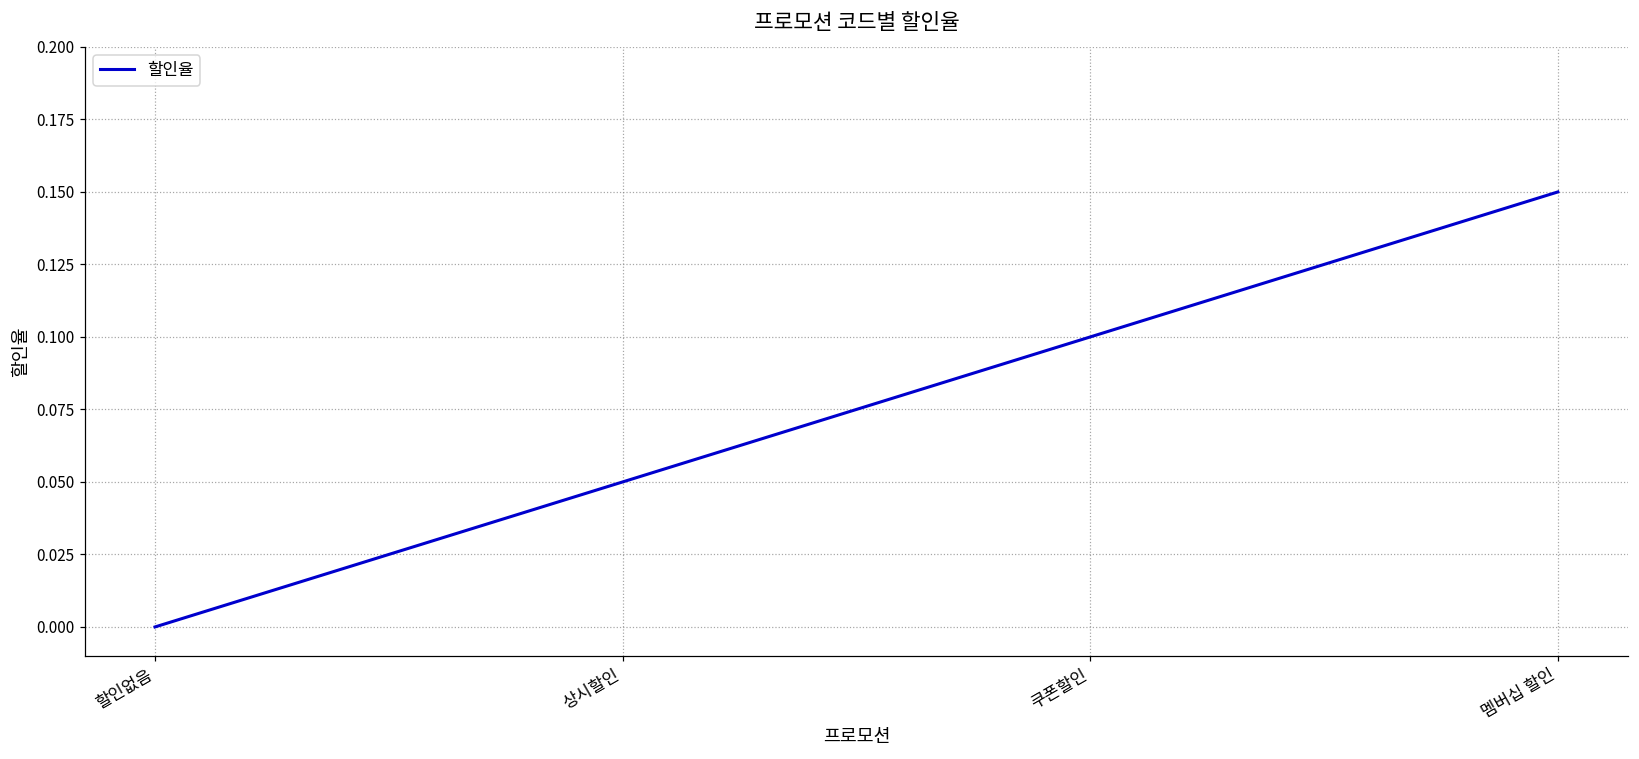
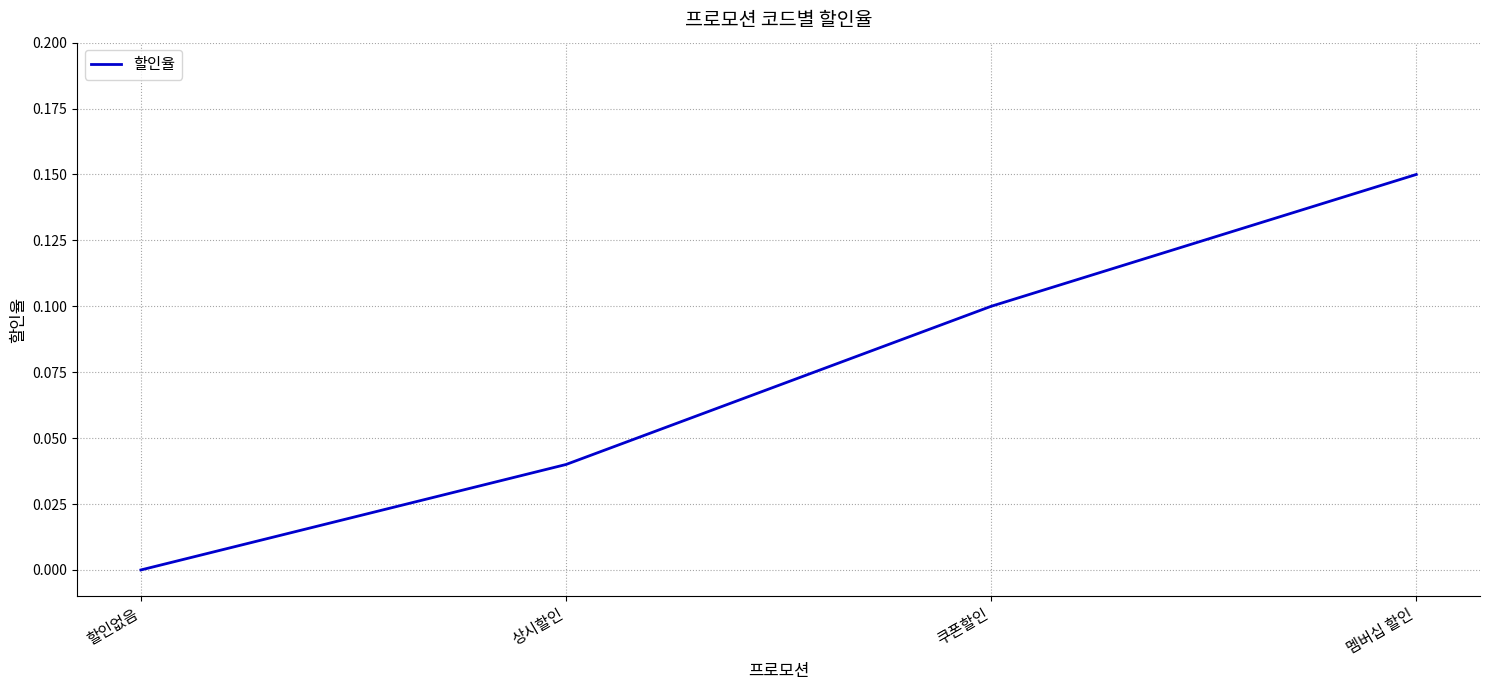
상시할인: 0.05 -> 0.04
